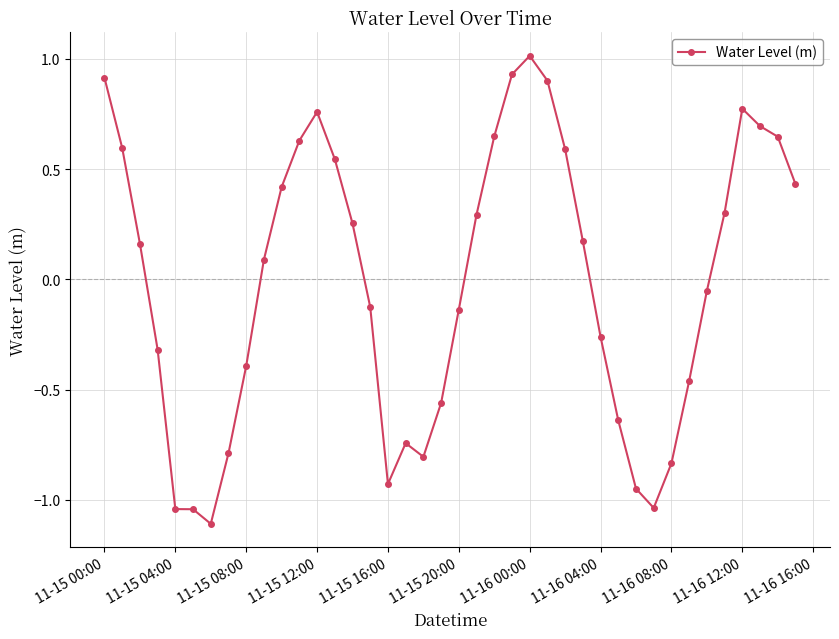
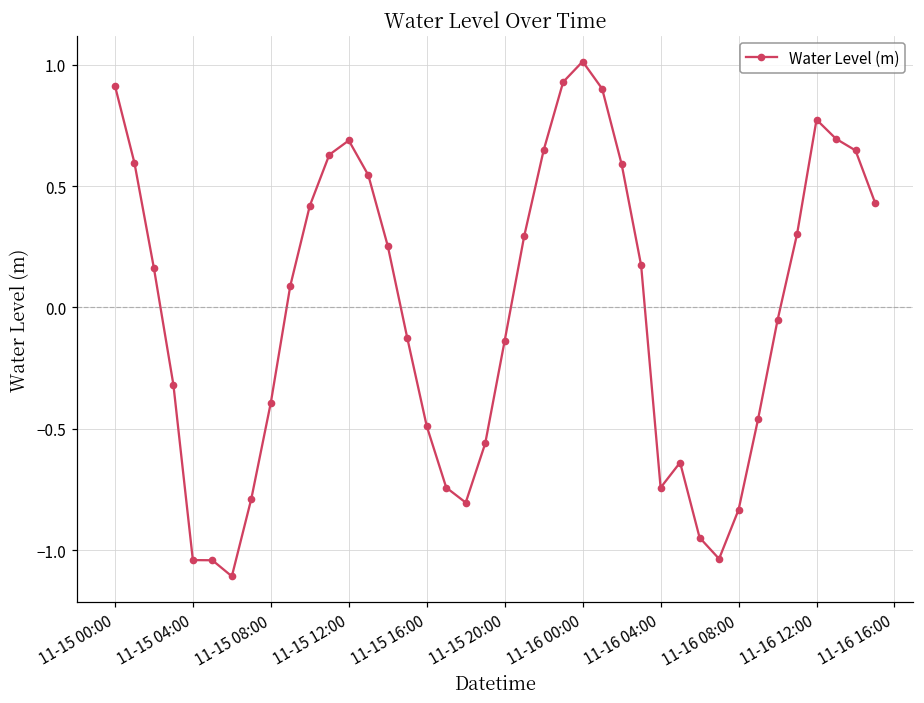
11-15 12:00: 0.76 -> 0.69
11-15 16:00: -0.93 -> -0.49
11-16 04:00: -0.26 -> -0.74
